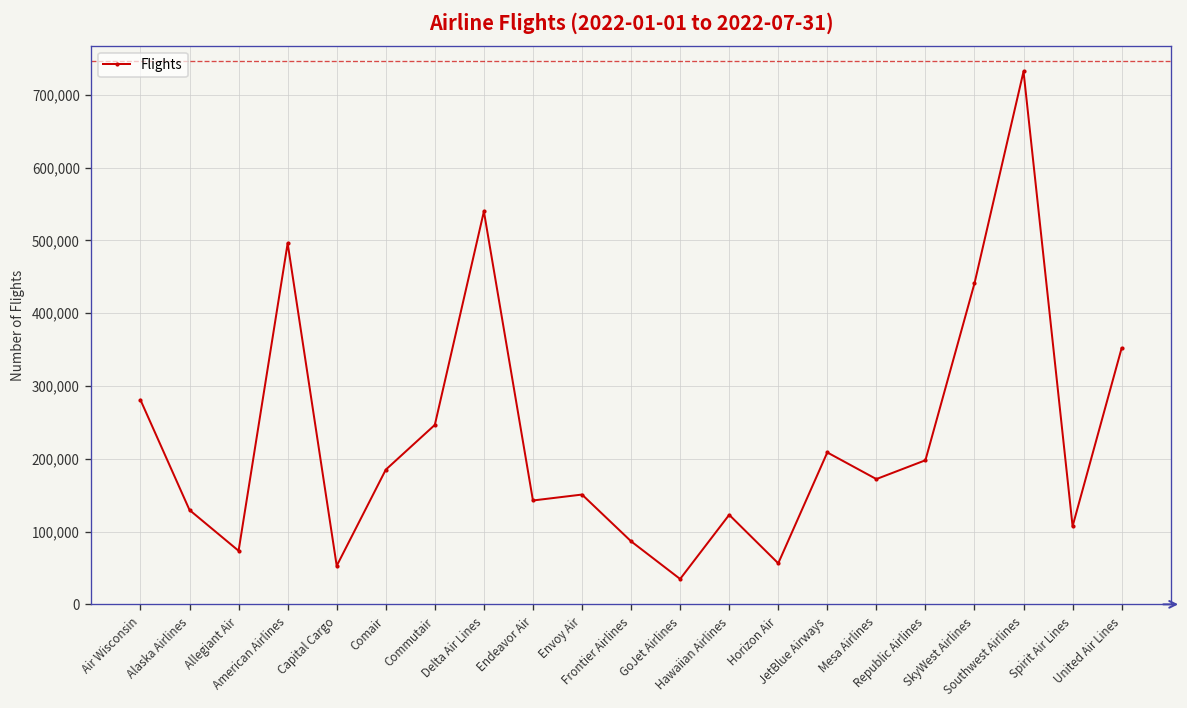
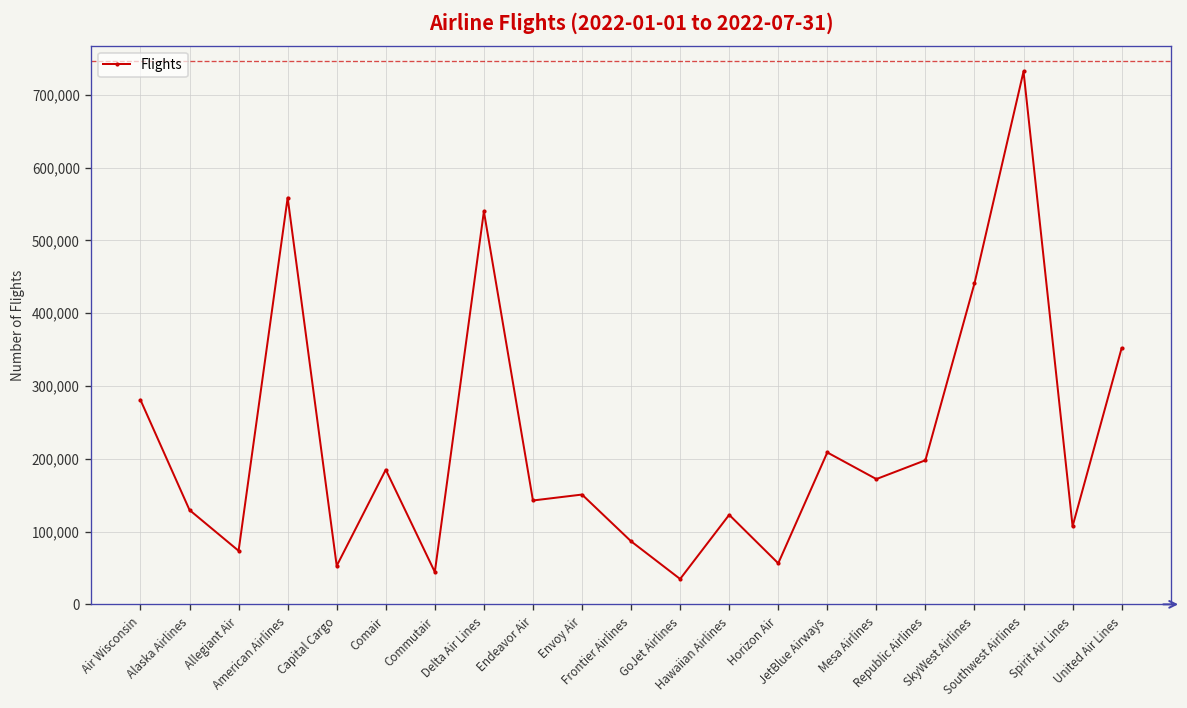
American Airlines: 500,000 -> 560,000
Commutair: 250,000 -> 40,000
